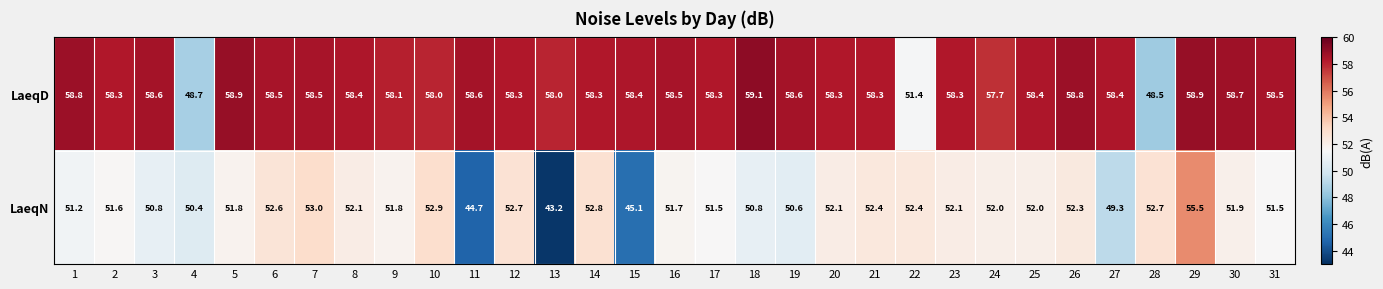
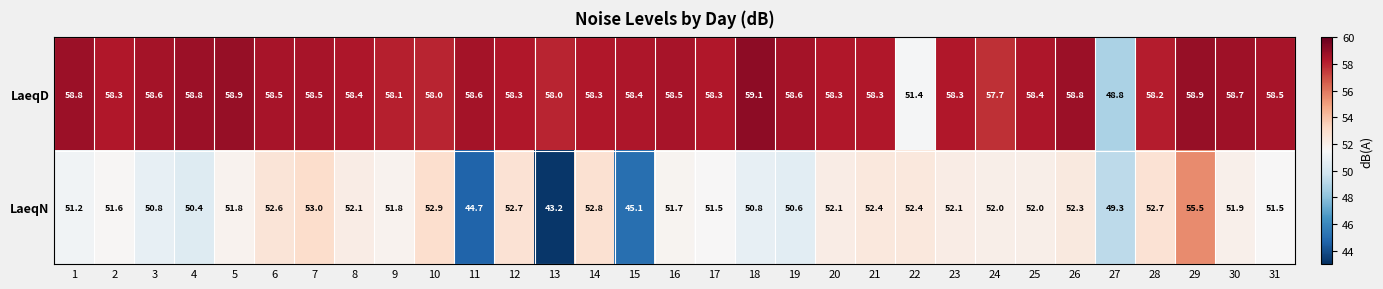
LaeqD, 4: 48.7 -> 58.8
LaeqD, 27: 58.4 -> 48.8
LaeqD, 28: 48.5 -> 58.2
